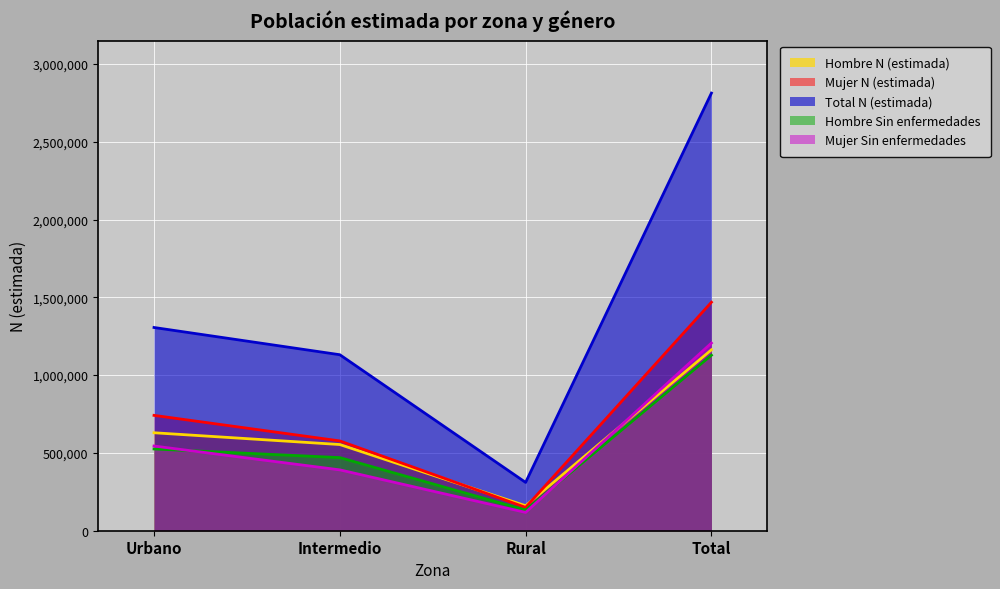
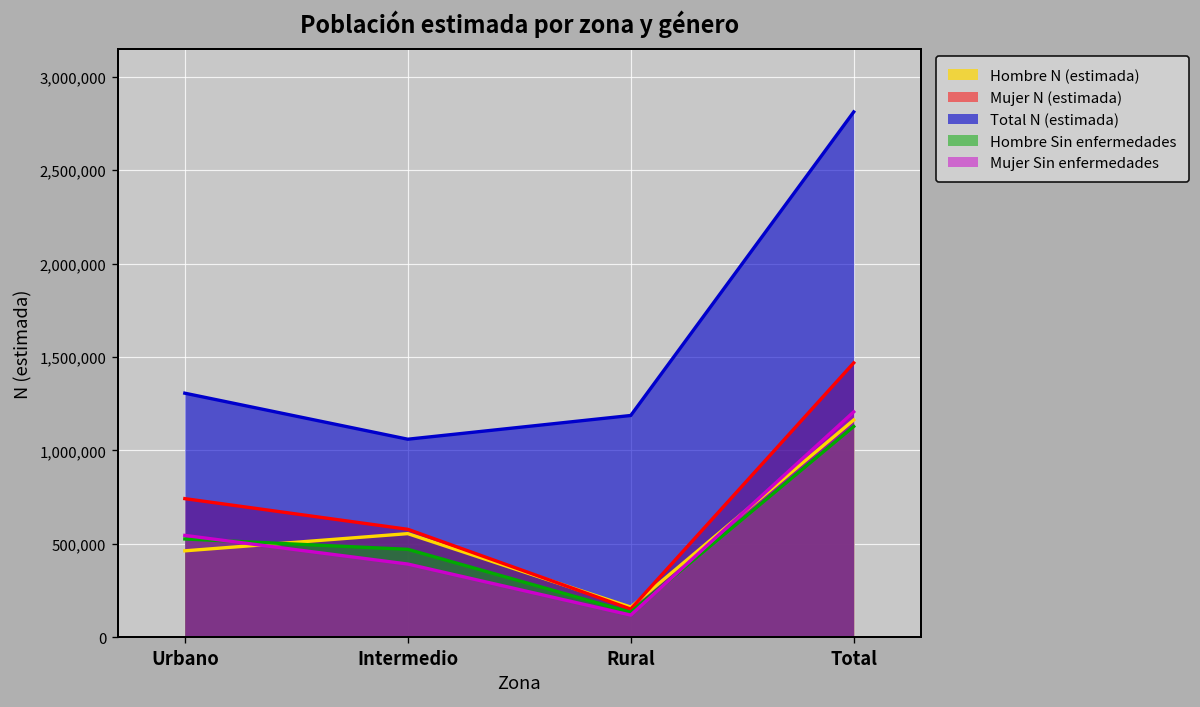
Hombre N (estimada), Urbano: 630,000 -> 460,000
Total N (estimada), Intermedio: 1,130,000 -> 1,060,000
Total N (estimada), Rural: 310,000 -> 1,190,000
